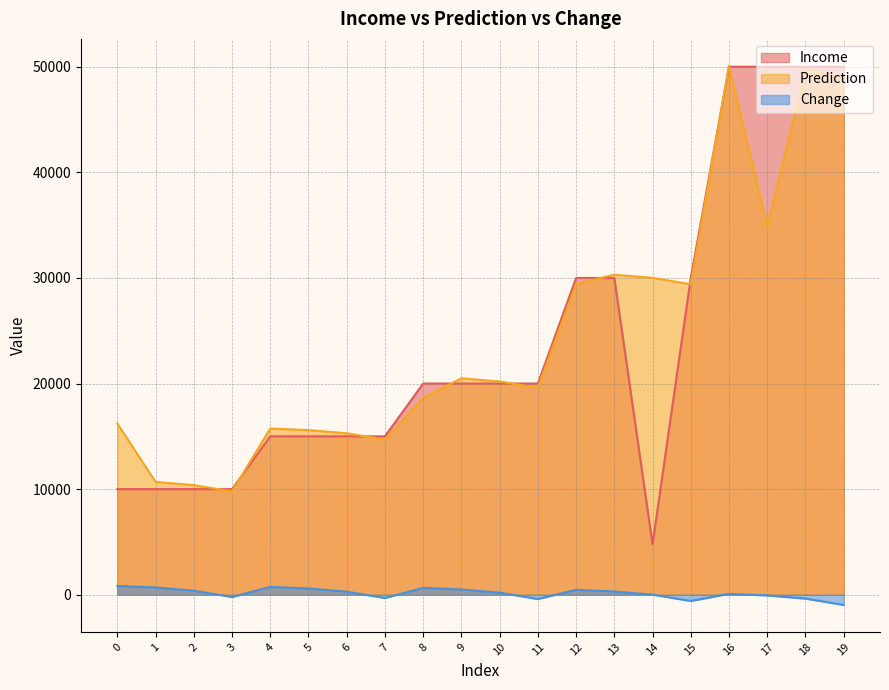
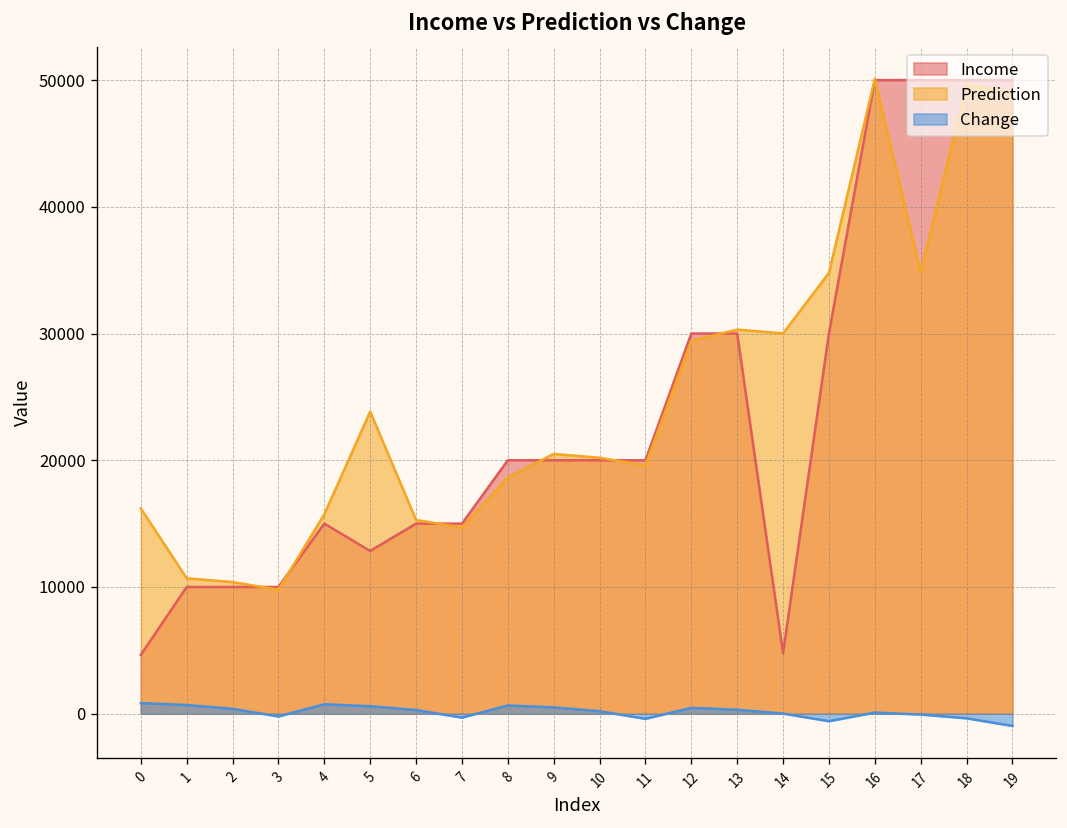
Income, 0: 10000 -> 4600
Income, 5: 15000 -> 12800
Prediction, 5: 15600 -> 23800
Prediction, 15: 29400 -> 34800
